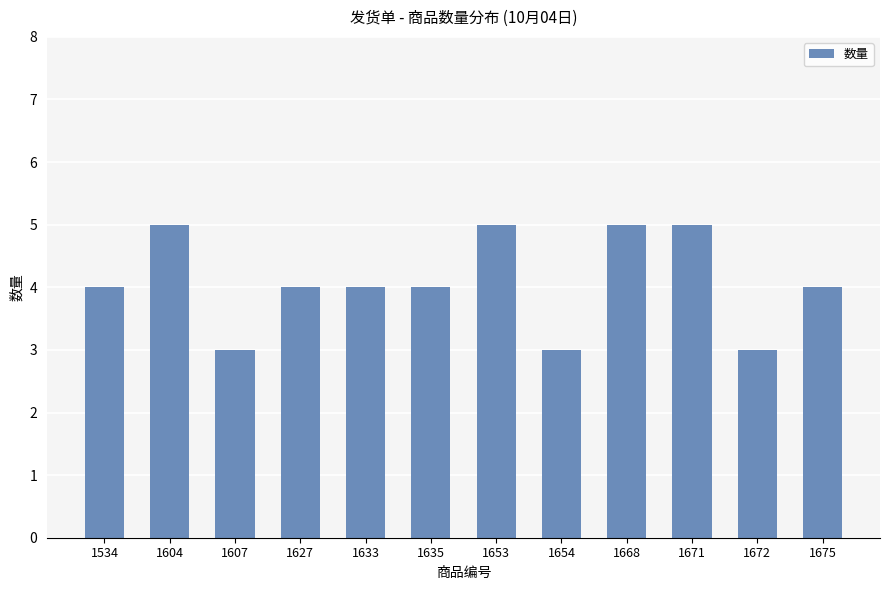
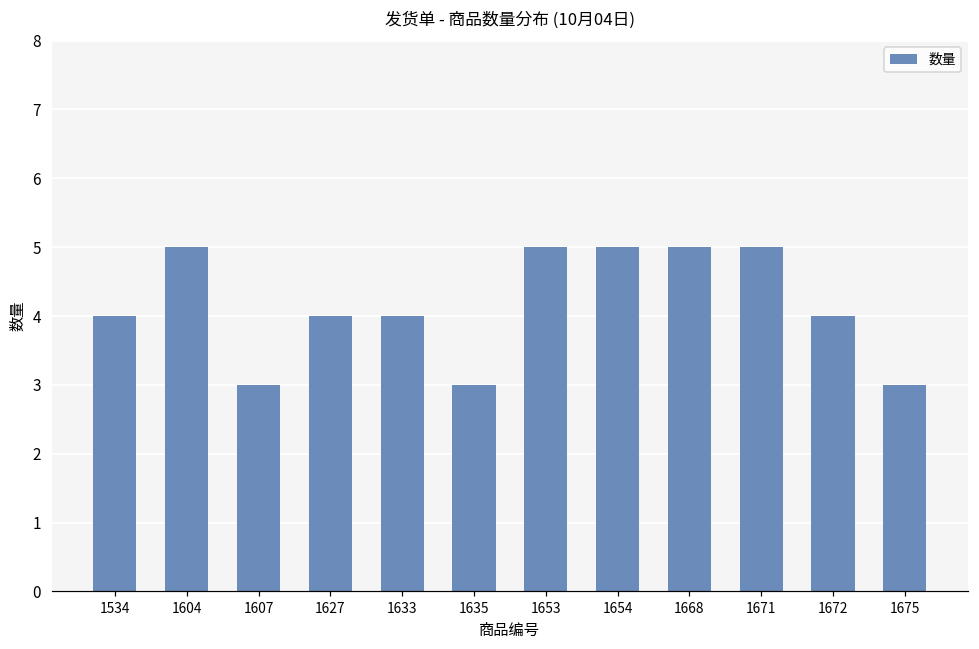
1635: 4 -> 3
1654: 3 -> 5
1672: 3 -> 4
1675: 4 -> 3
